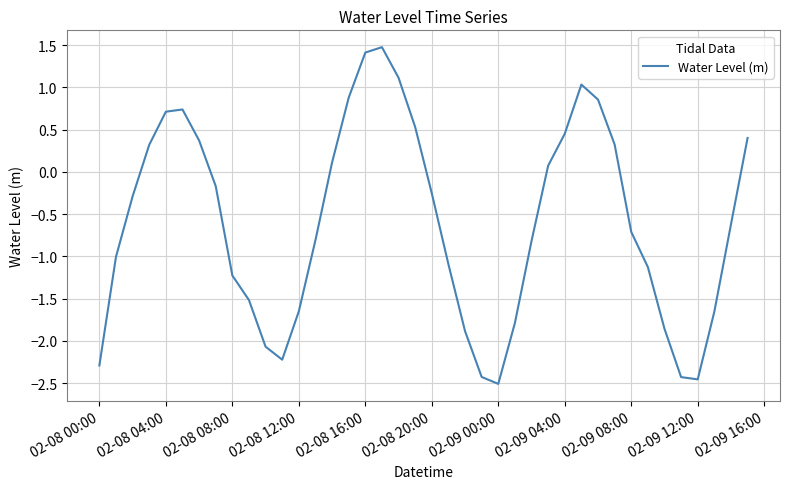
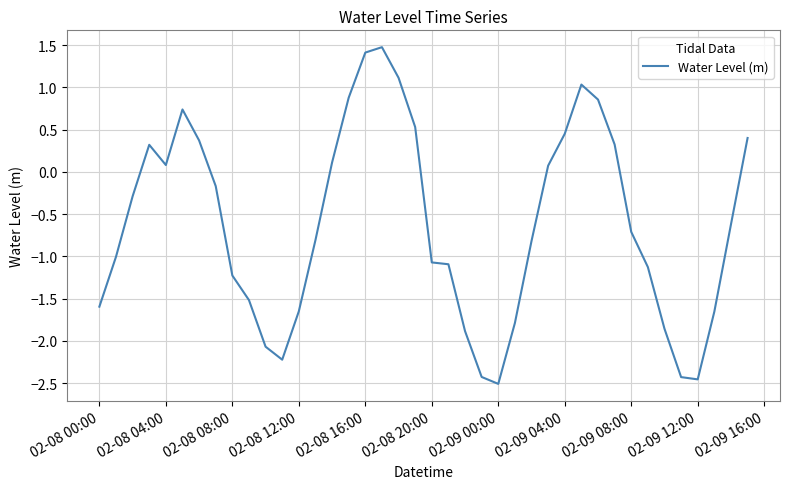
02-08 00:00: -2.3 -> -1.6
02-08 04:00: 0.7 -> 0.1
02-08 20:00: -0.3 -> -1.1
